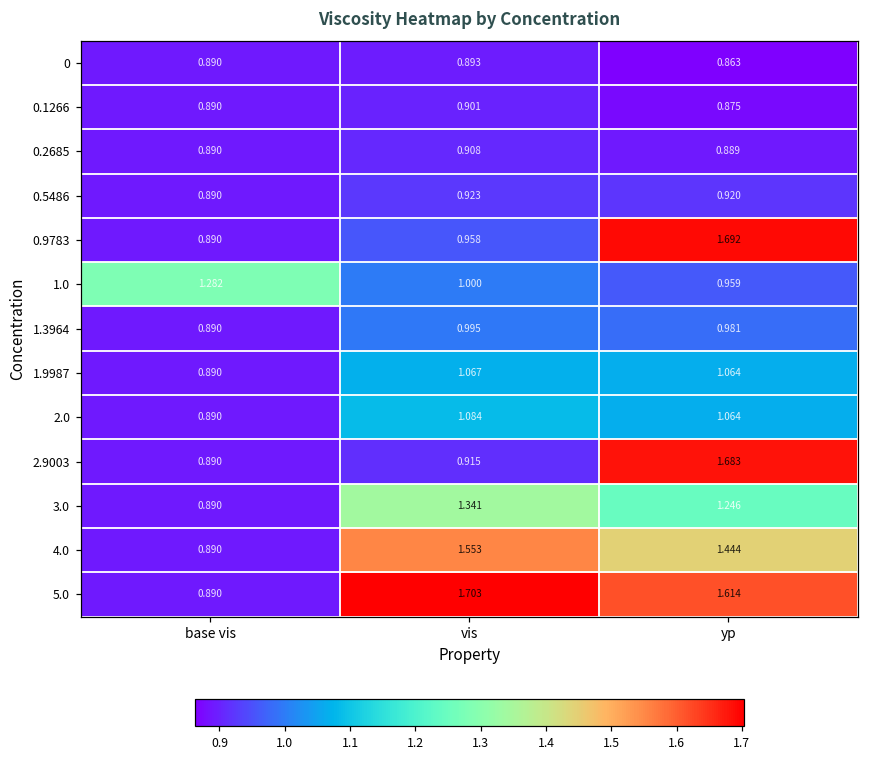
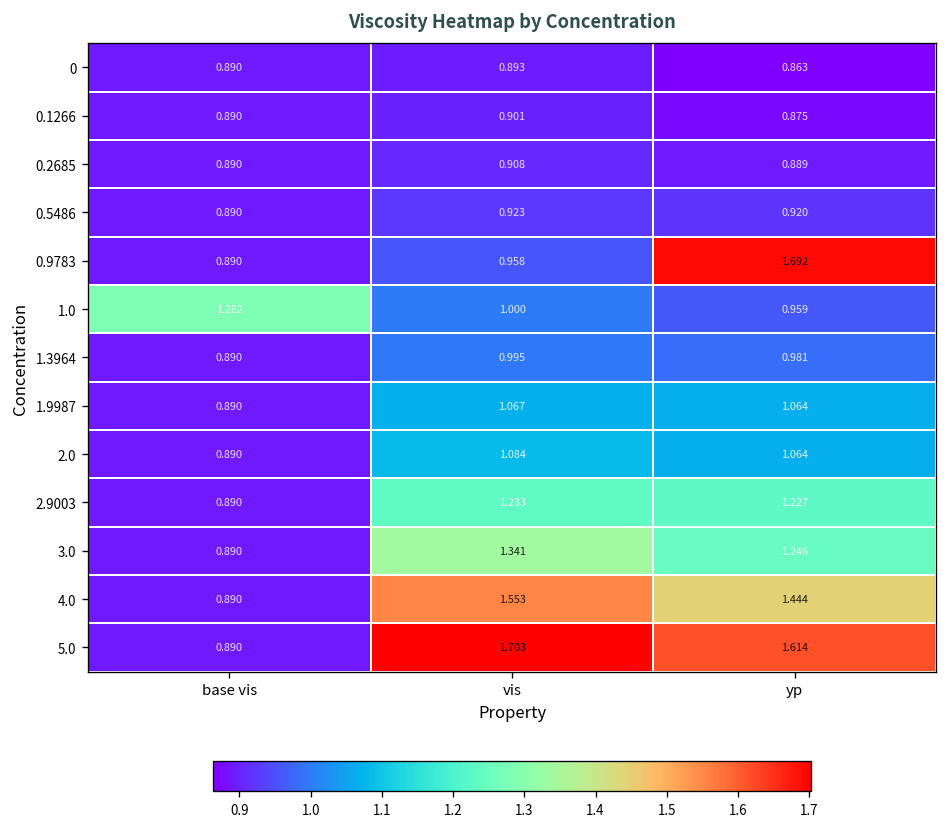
2.9003, vis: 0.915 -> 1.233
2.9003, yp: 1.683 -> 1.227
